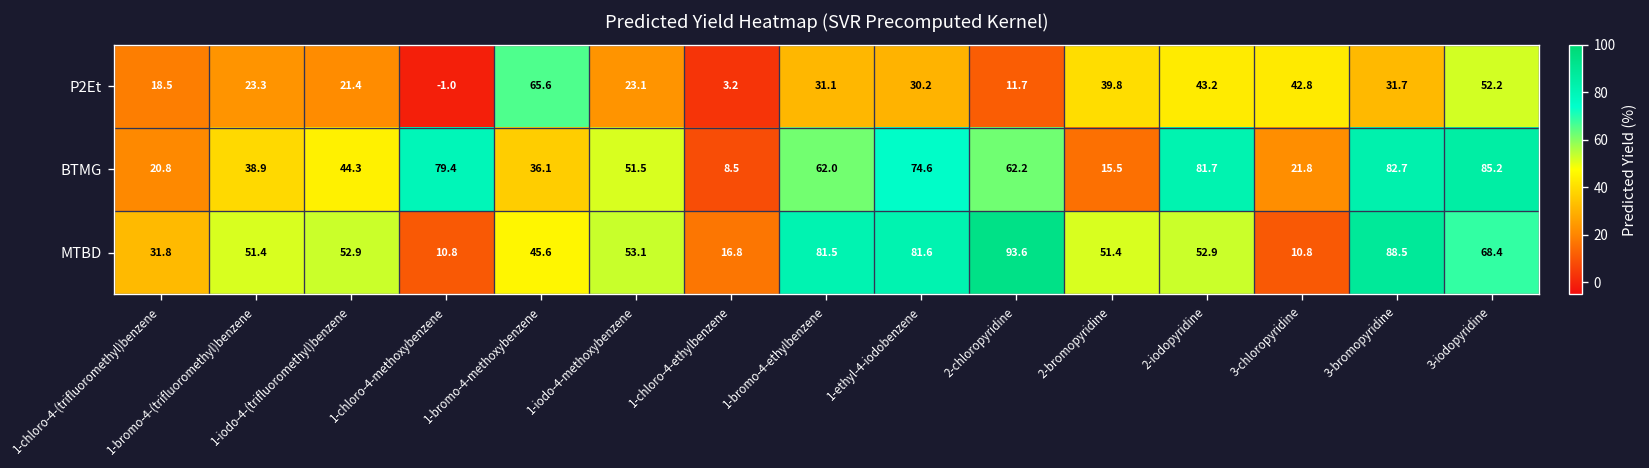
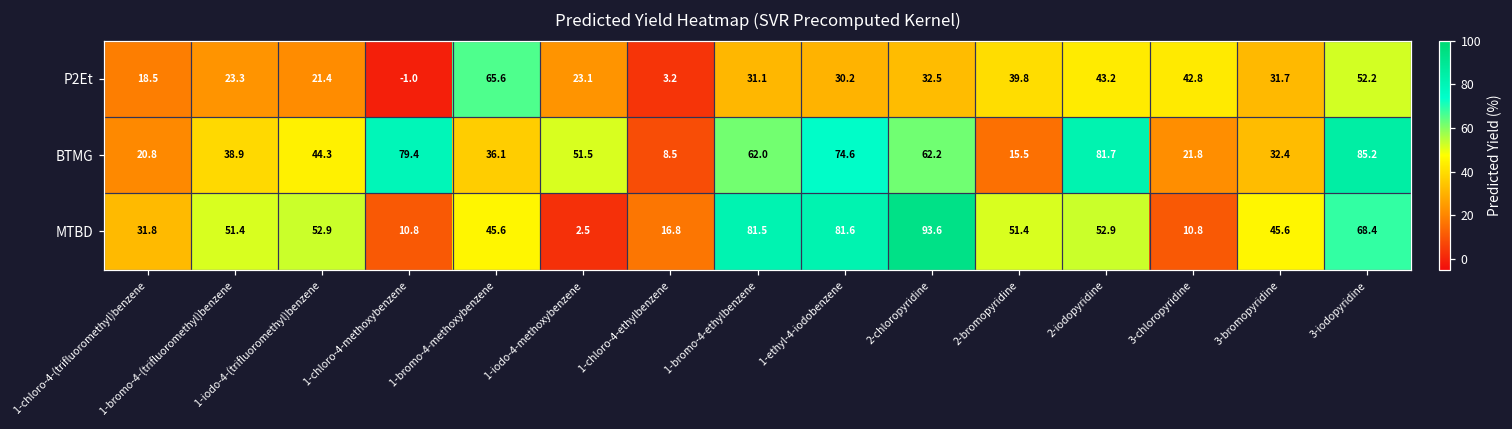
P2Et, 2-chloropyridine: 11.7 -> 32.5
BTMG, 3-bromopyridine: 82.7 -> 32.4
MTBD, 1-iodo-4-methoxybenzene: 53.1 -> 2.5
MTBD, 3-bromopyridine: 88.5 -> 45.6
